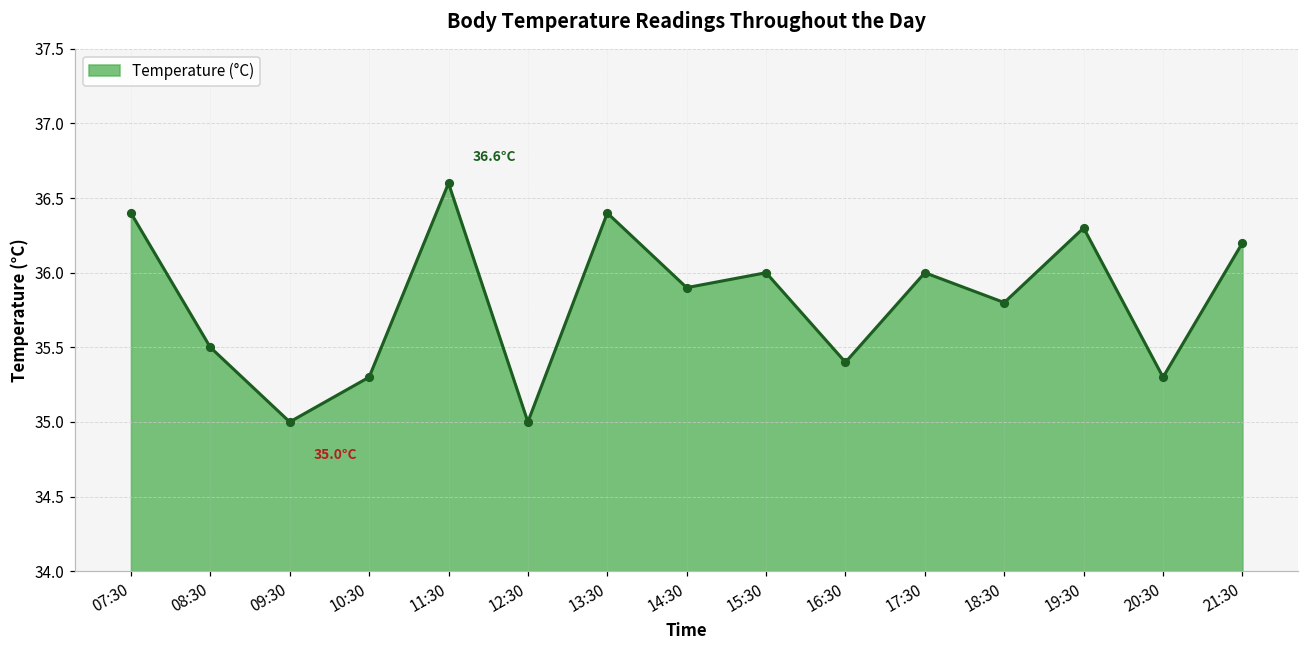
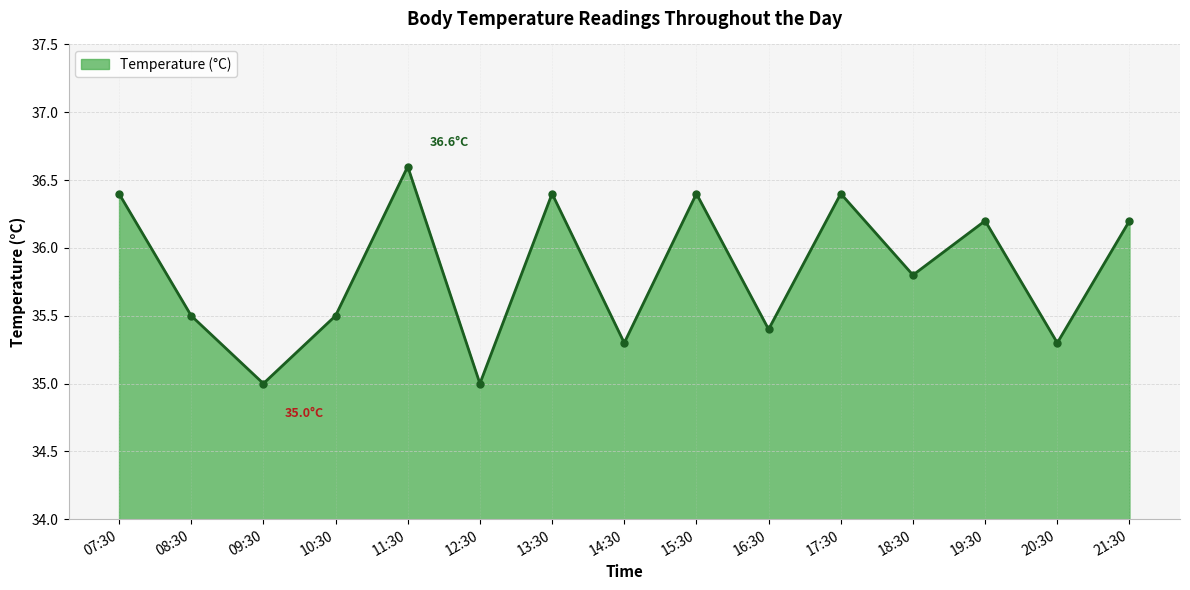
10:30: 35.3 -> 35.5
14:30: 35.9 -> 35.3
15:30: 36.0 -> 36.4
17:30: 36.0 -> 36.4
19:30: 36.3 -> 36.2
